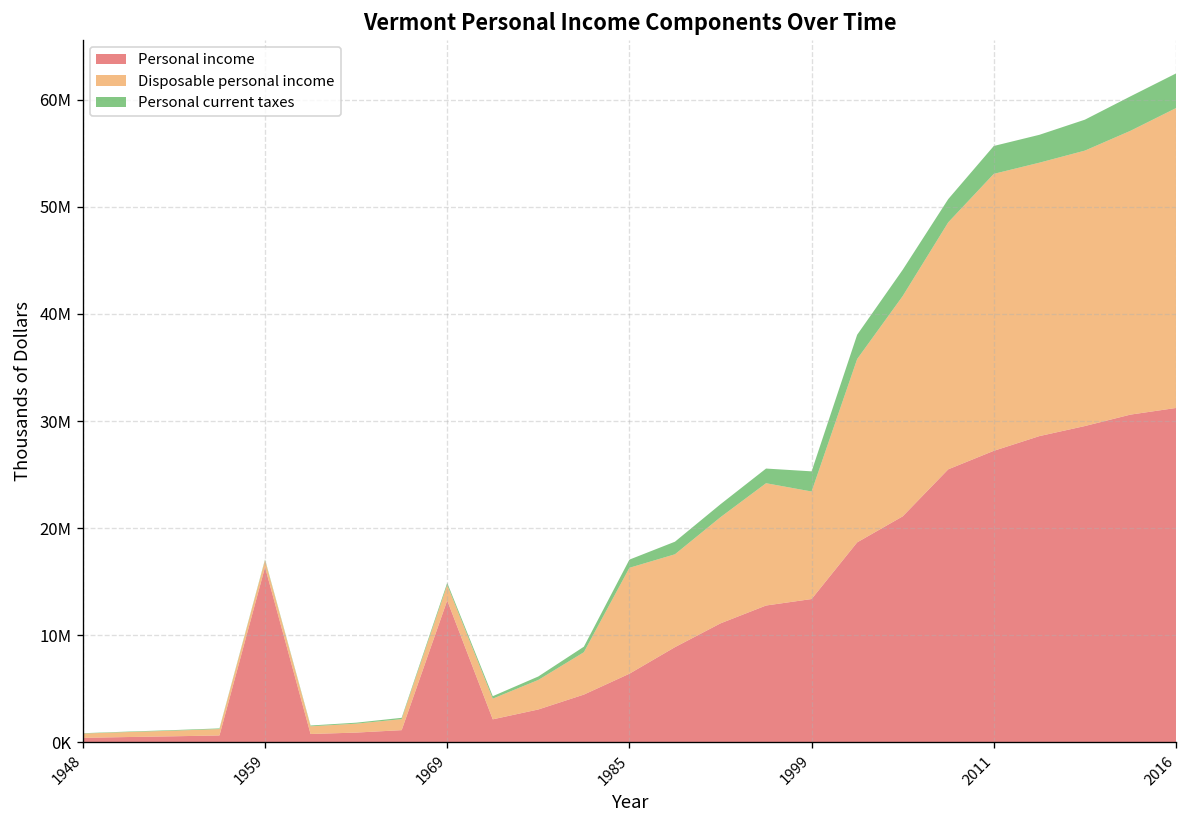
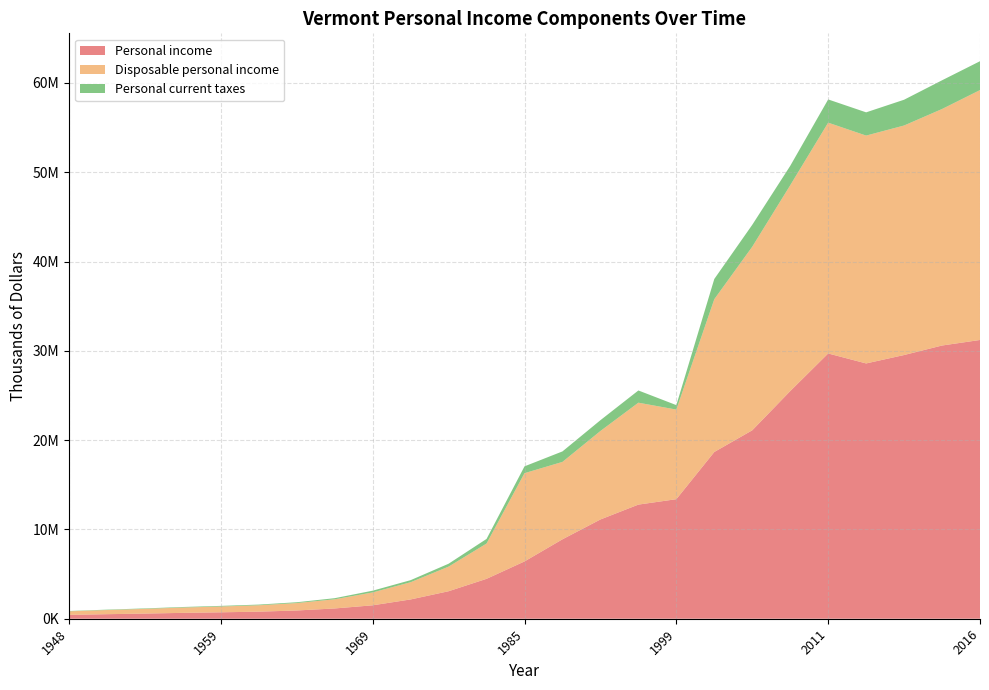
Personal income, 1959: 16000000 -> 1000000
Personal income, 1969: 13000000 -> 2000000
Personal current taxes, 1999: 2000000 -> 1000000
Personal income, 2011: 27000000 -> 30000000
